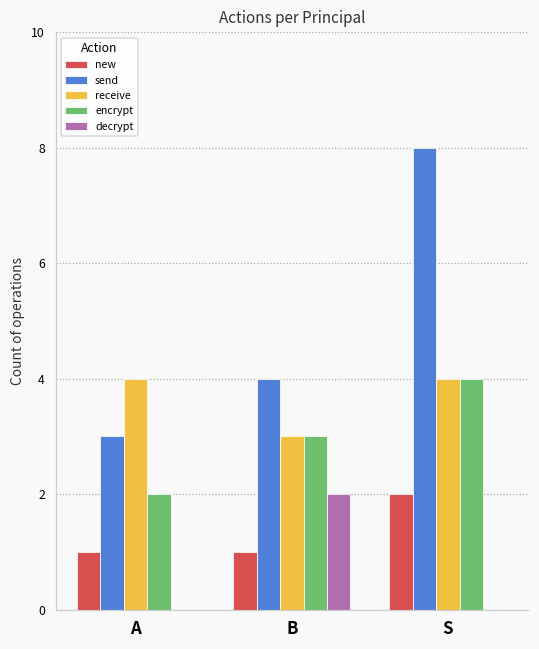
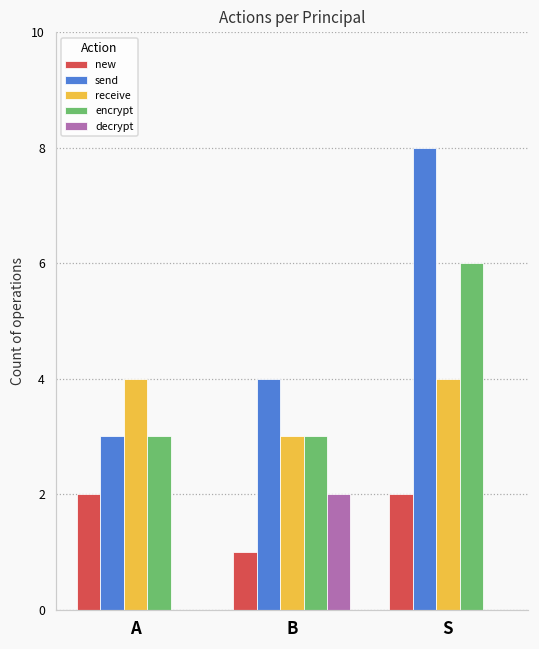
new, A: 1 -> 2
encrypt, A: 2 -> 3
encrypt, S: 4 -> 6
